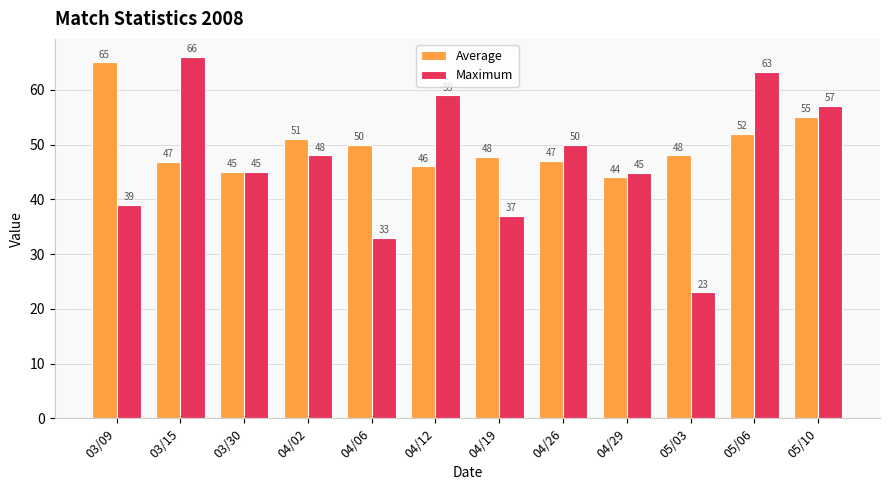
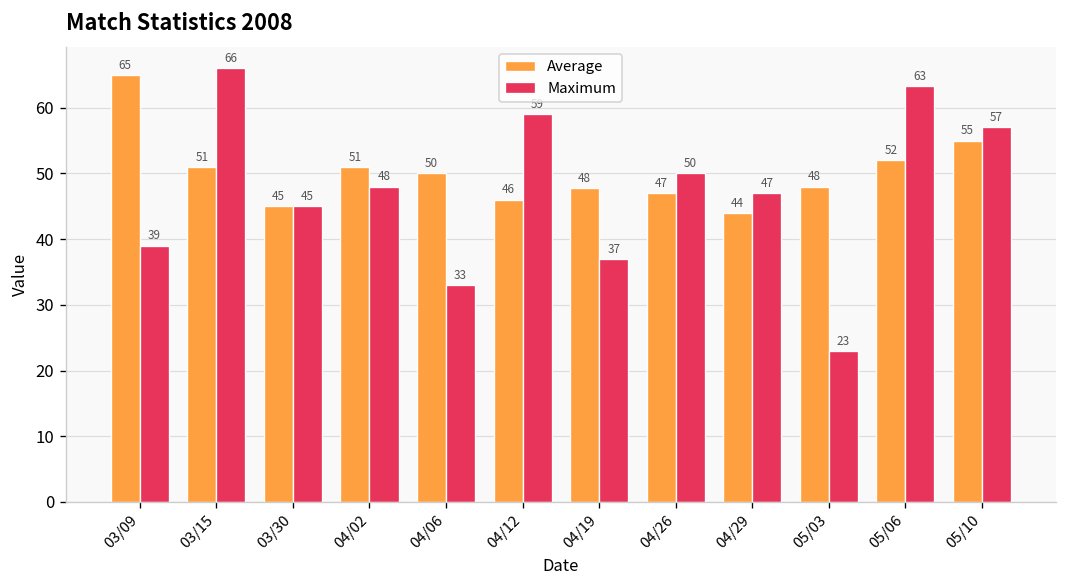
Average, 03/15: 47 -> 51
Maximum, 04/29: 45 -> 47
